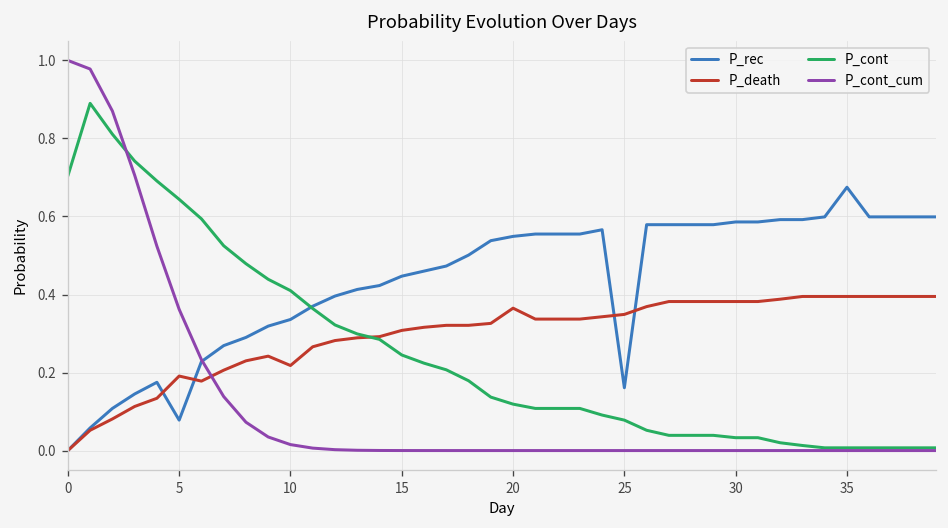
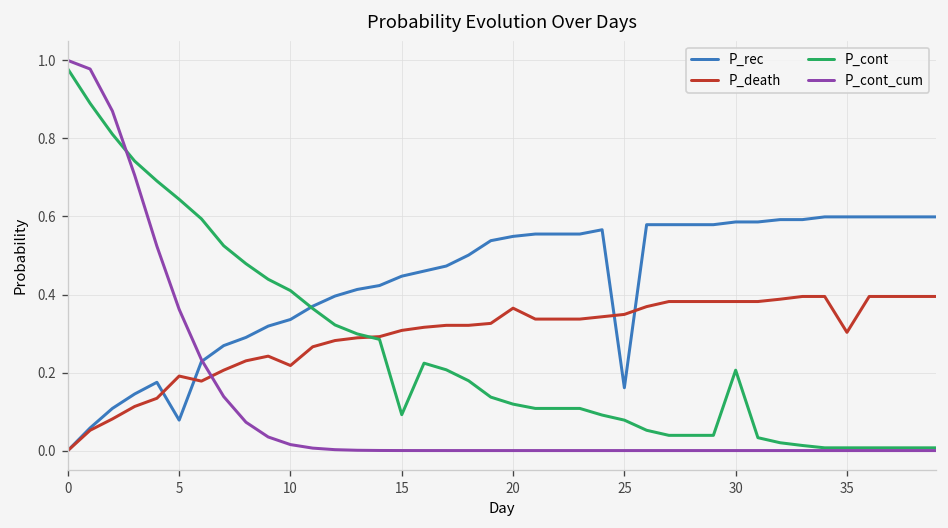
P_cont, 0: 0.70 -> 0.98
P_cont, 15: 0.25 -> 0.09
P_cont, 30: 0.03 -> 0.21
P_rec, 35: 0.68 -> 0.60
P_death, 35: 0.40 -> 0.30
